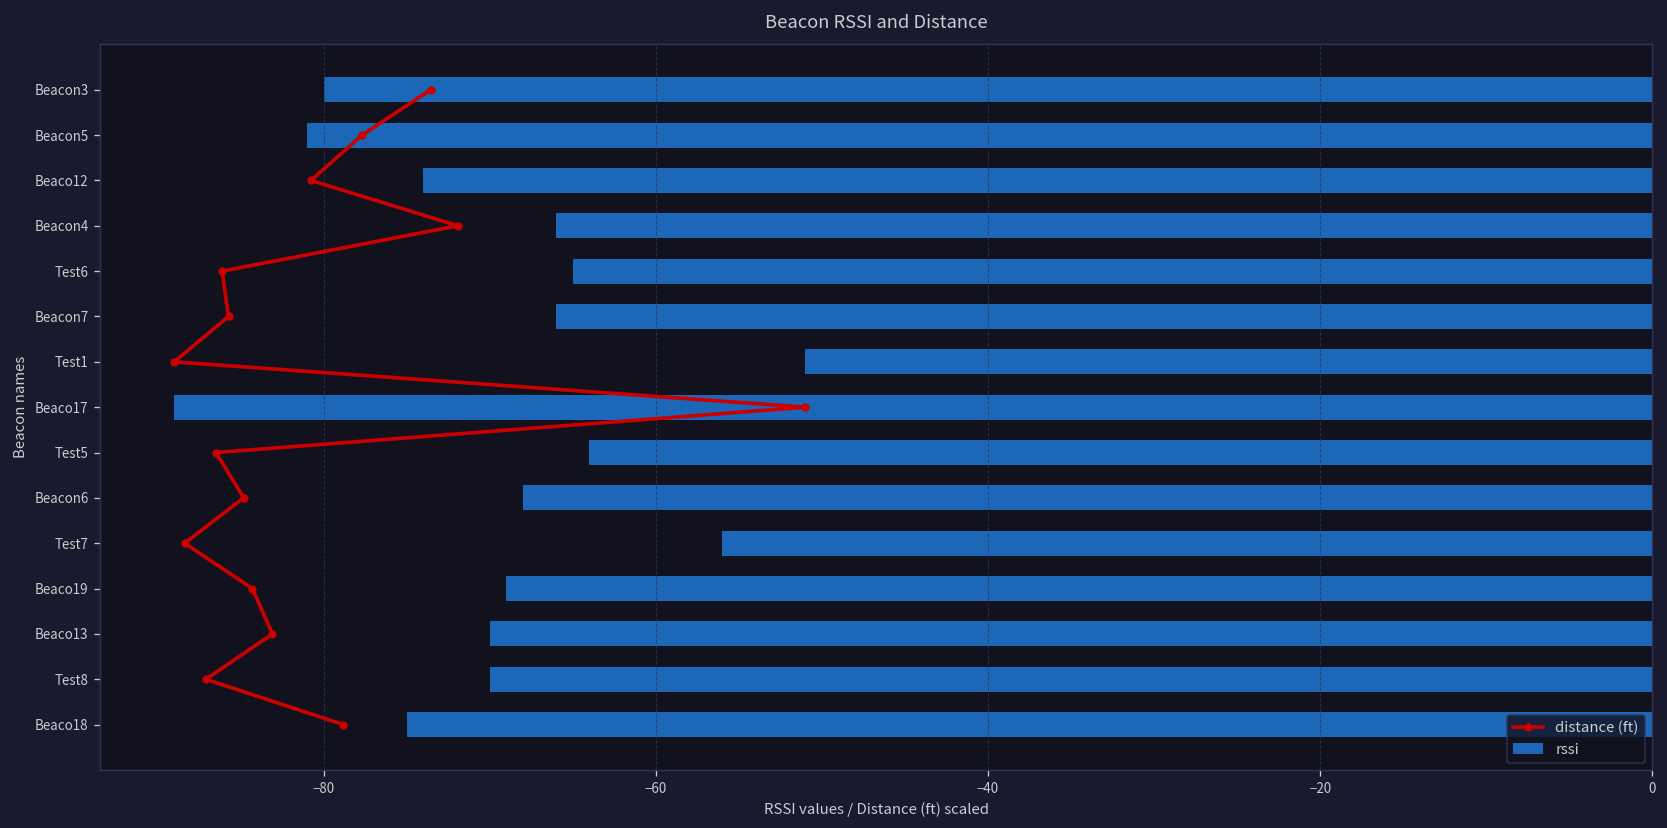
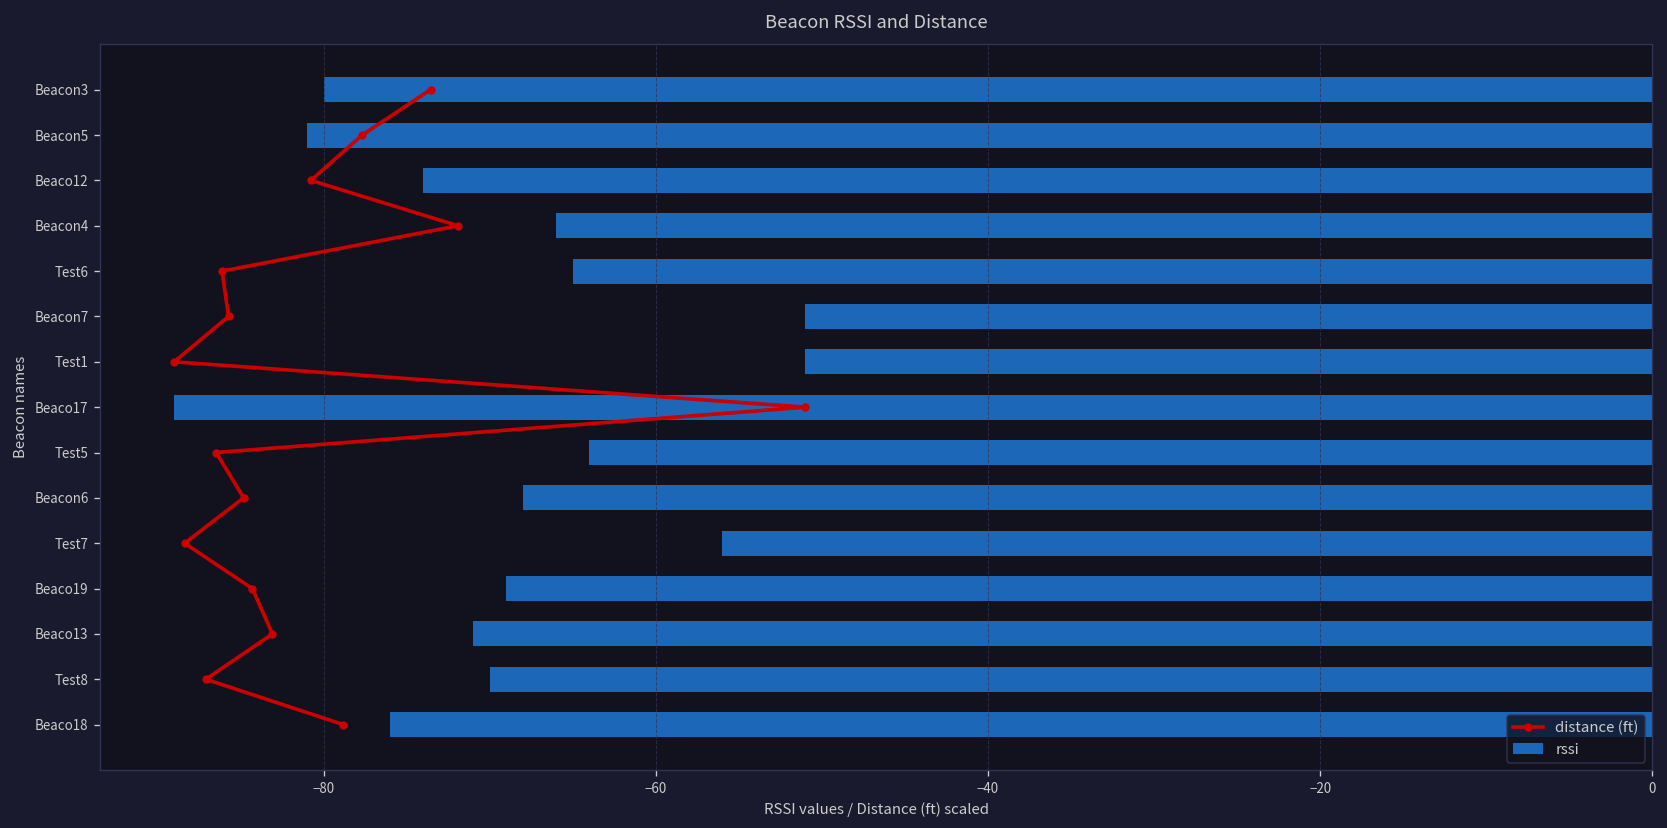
rssi, Beacon7: -66 -> -51
rssi, Beaco13: -70 -> -71
rssi, Beaco18: -75 -> -76
